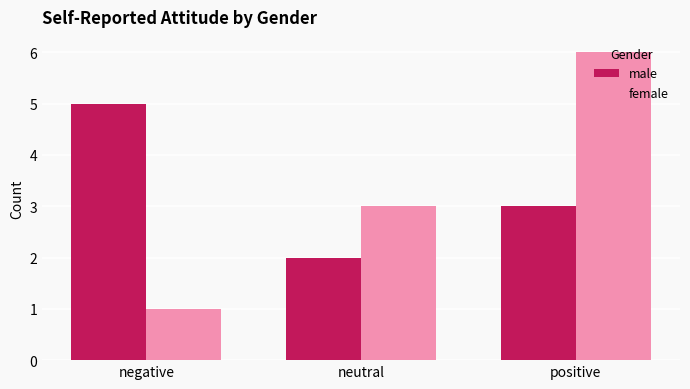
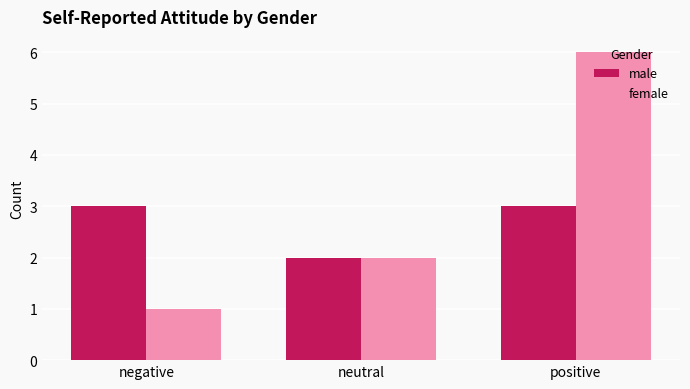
male, negative: 5 -> 3
female, neutral: 3 -> 2
